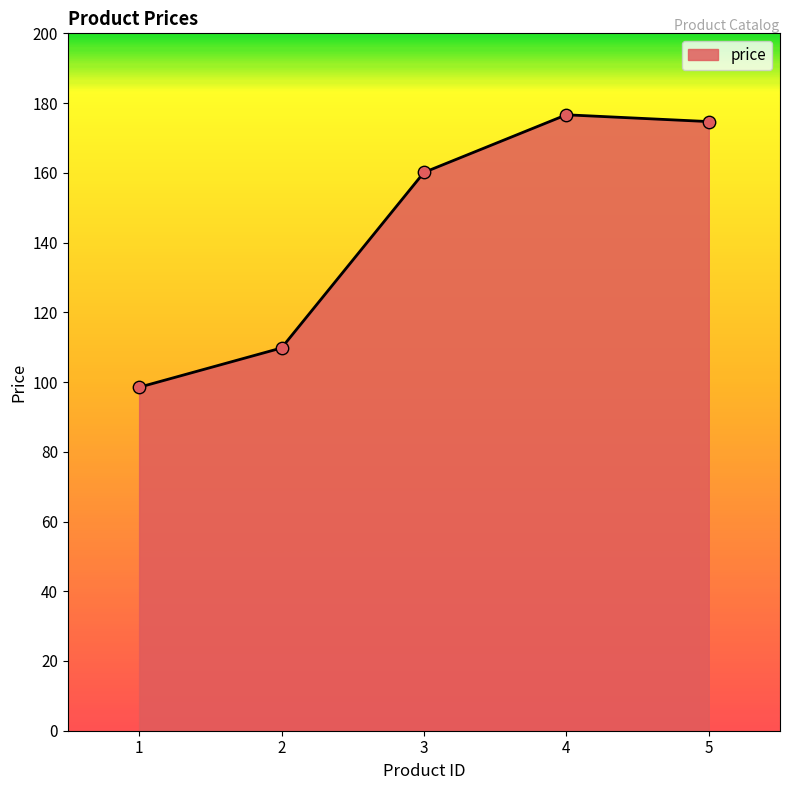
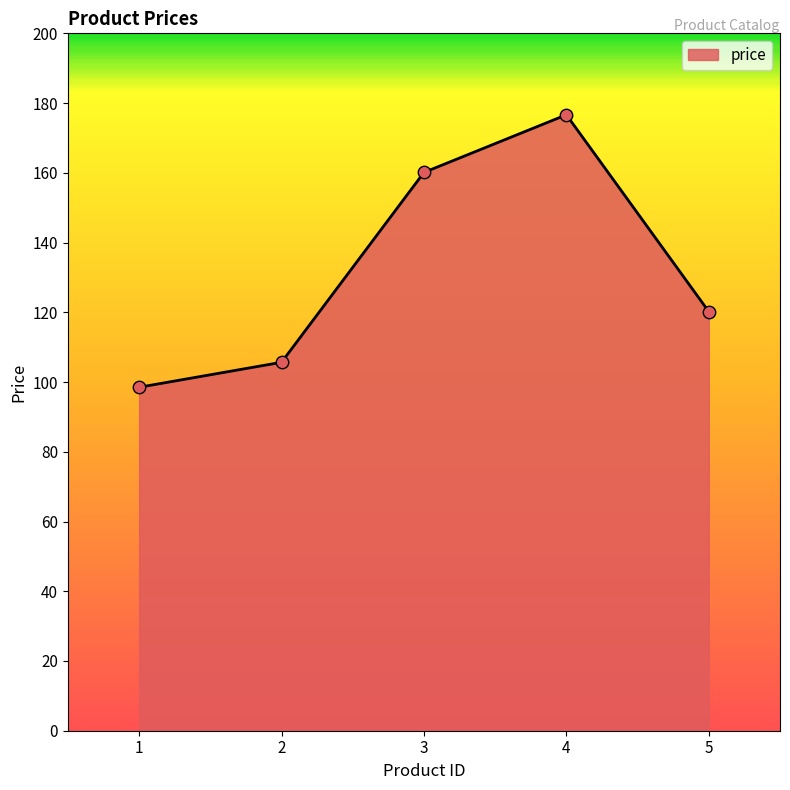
2: 110 -> 106
5: 175 -> 120
